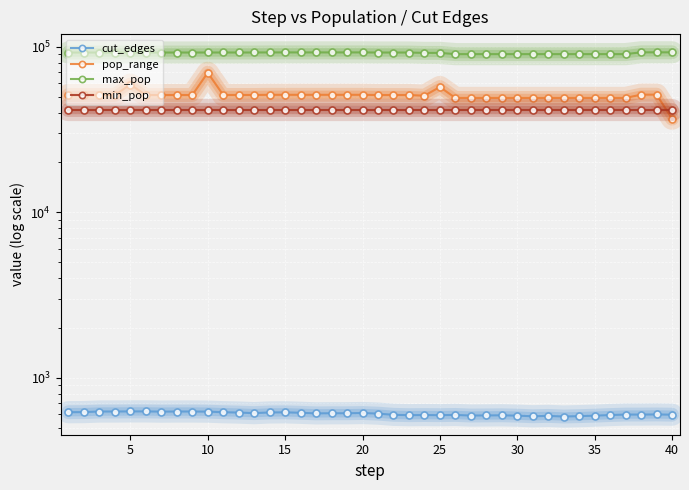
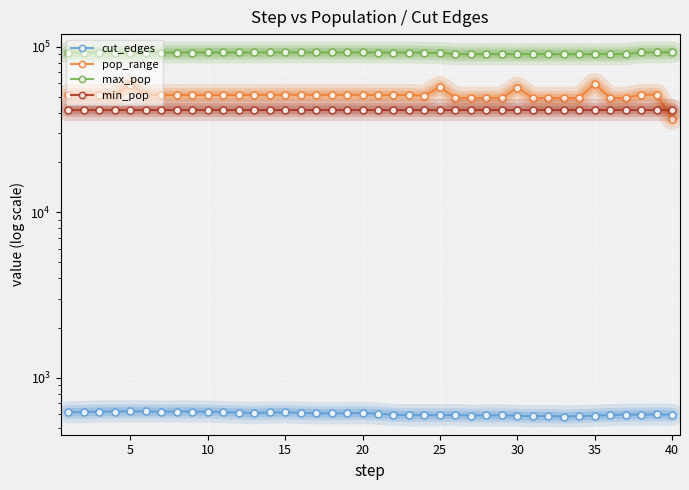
pop_range, 10: 70000 -> 51000
pop_range, 30: 49000 -> 57000
pop_range, 35: 49000 -> 60000
